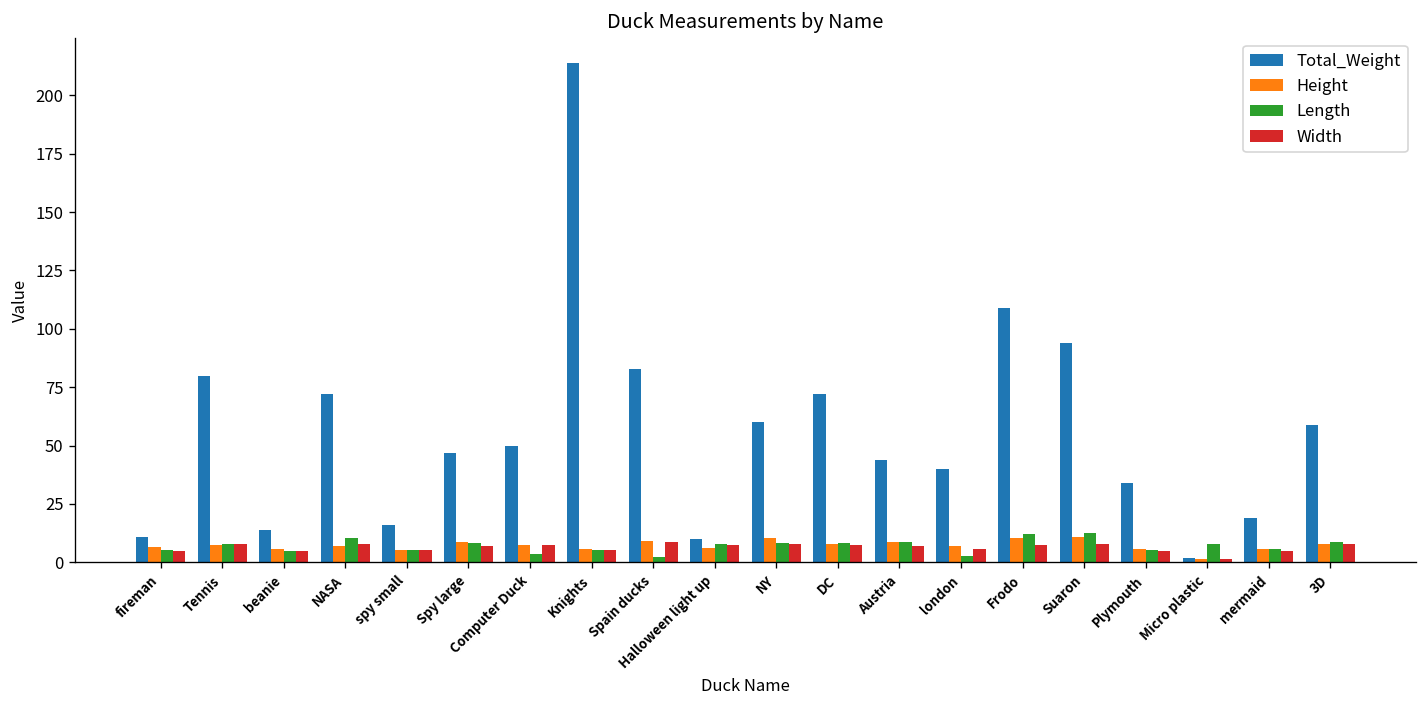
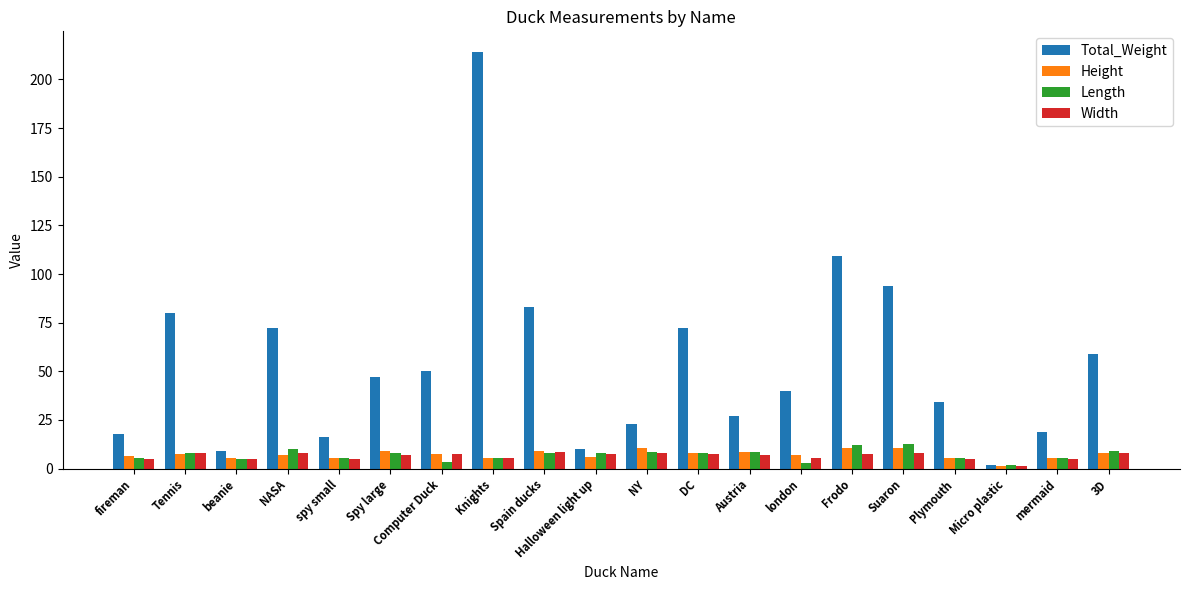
Total_Weight, fireman: 11 -> 18
Total_Weight, beanie: 14 -> 9
Length, Spain ducks: 2 -> 8
Total_Weight, NY: 60 -> 23
Total_Weight, Austria: 44 -> 27
Length, Micro plastic: 8 -> 2
